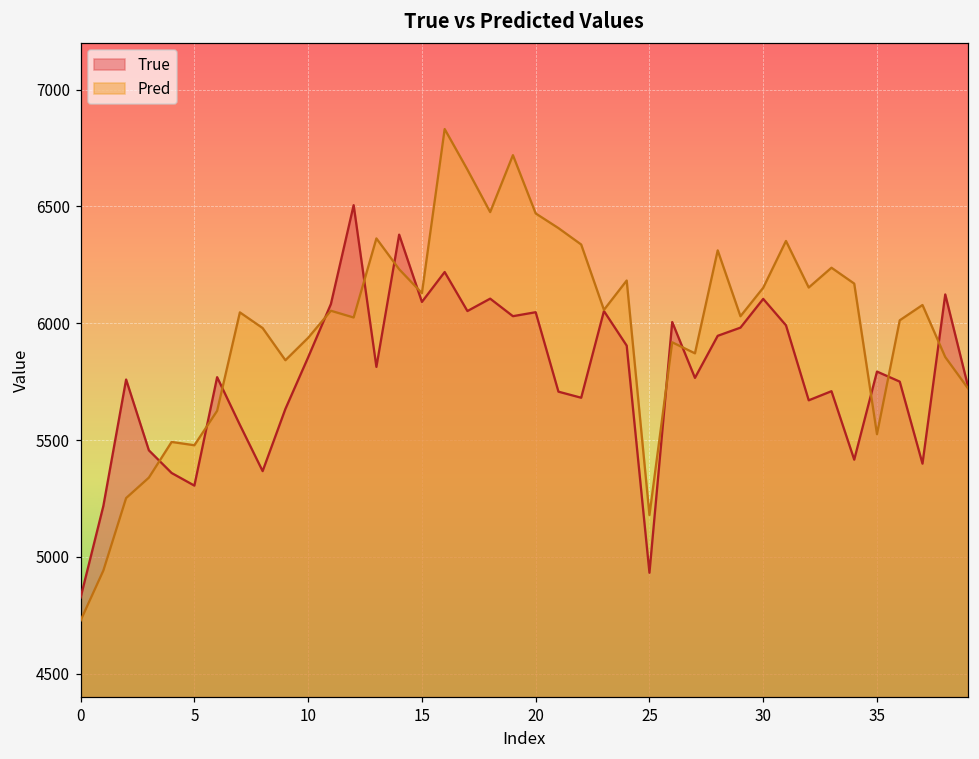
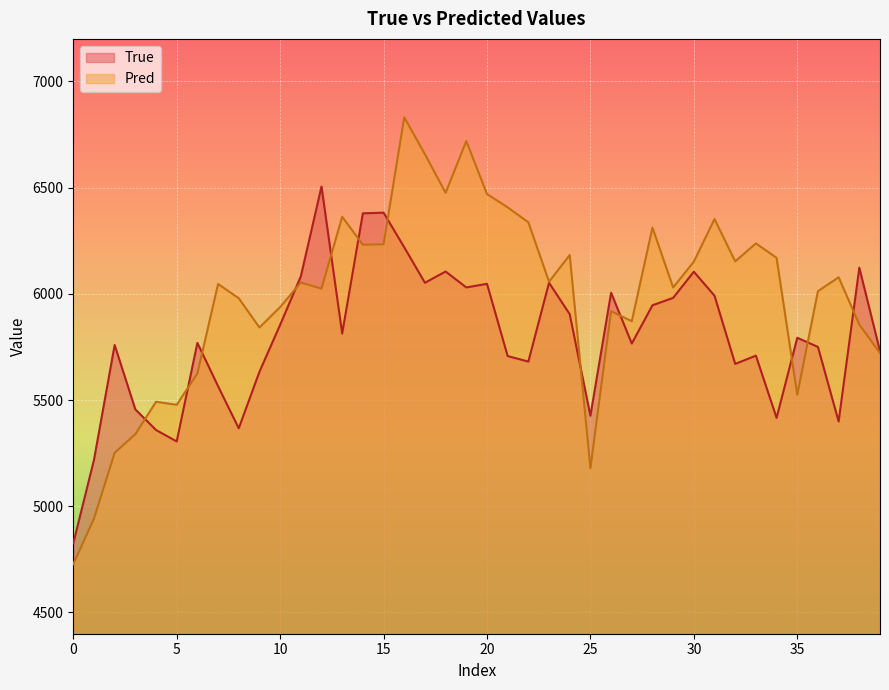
True, 15: 6090 -> 6380
Pred, 15: 6130 -> 6230
True, 25: 4930 -> 5430
